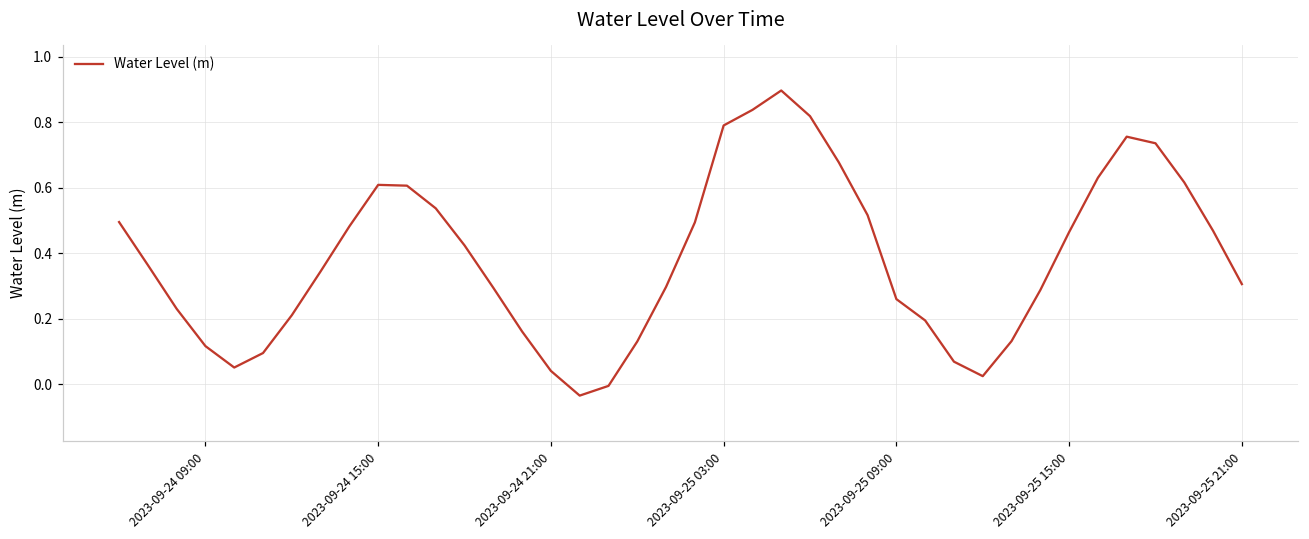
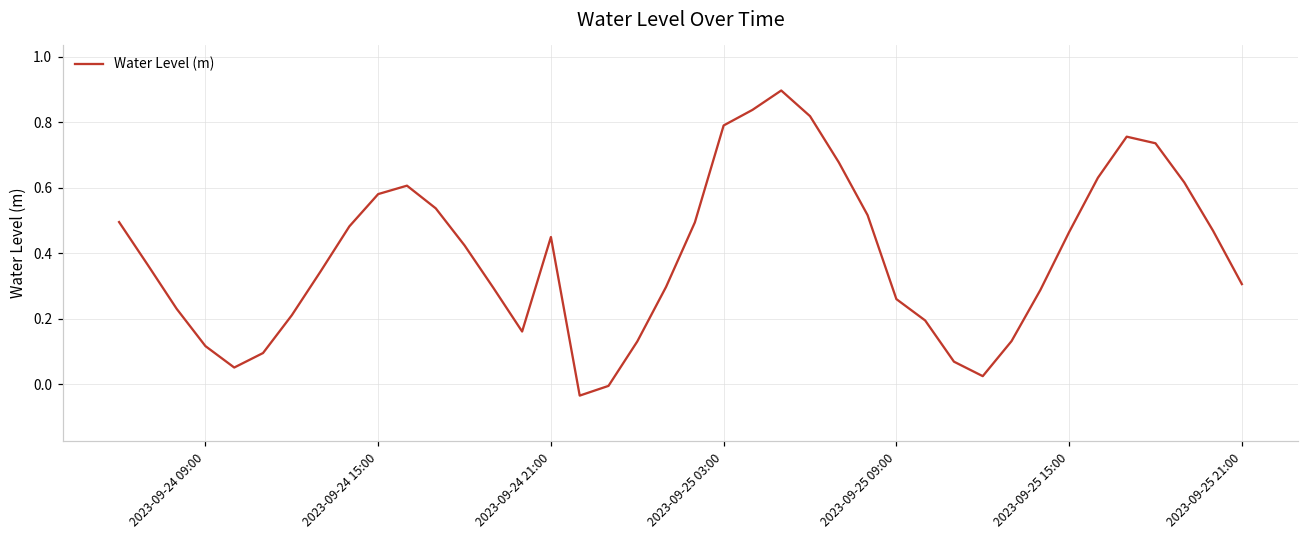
2023-09-24 15:00: 0.61 -> 0.58
2023-09-24 21:00: 0.04 -> 0.45
